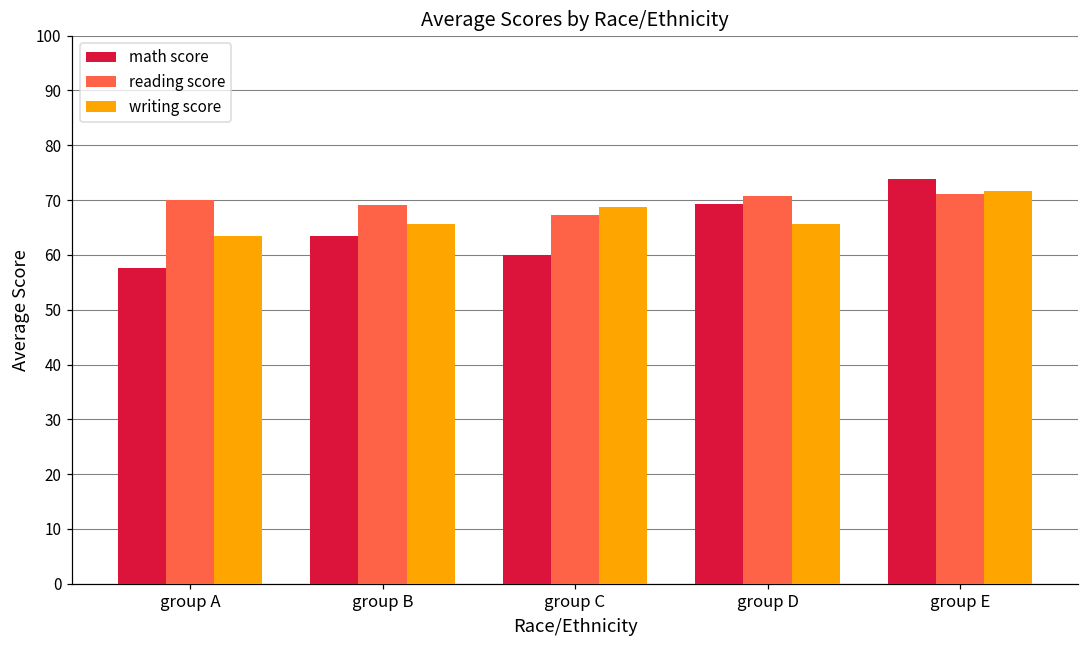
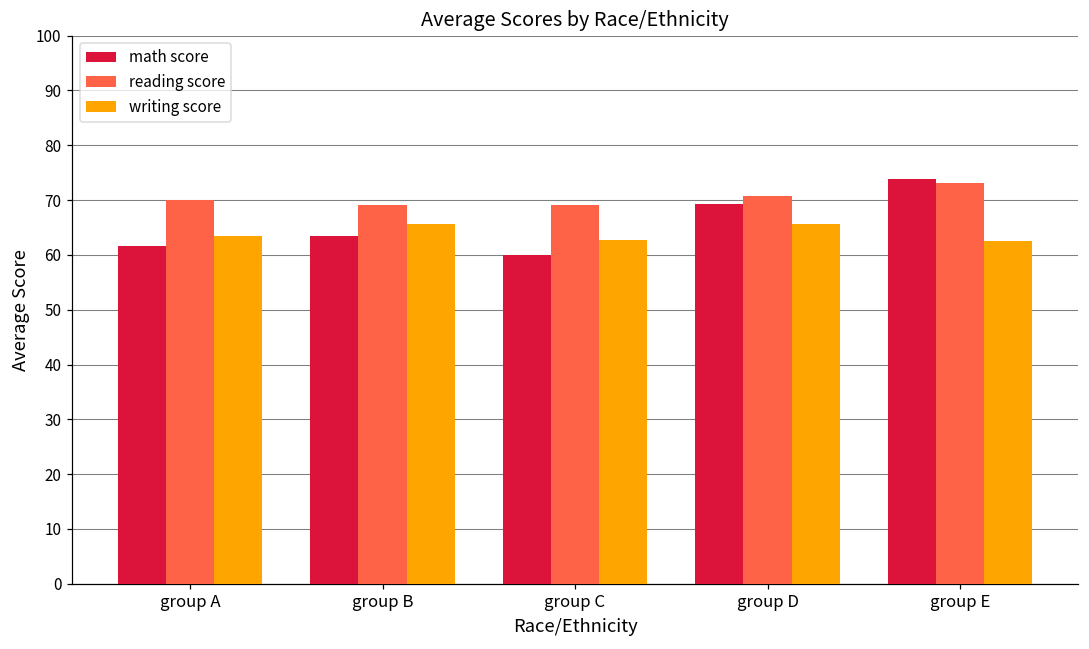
math score, group A: 58 -> 62
reading score, group C: 67 -> 69
writing score, group C: 69 -> 63
reading score, group E: 71 -> 73
writing score, group E: 72 -> 63
